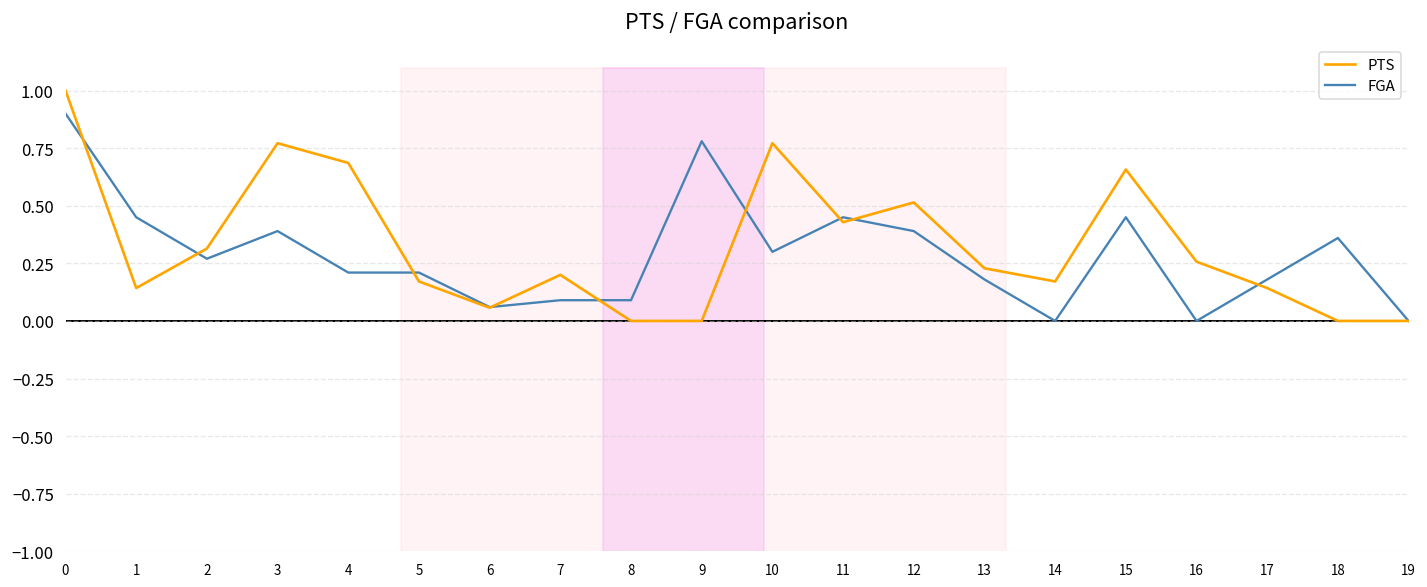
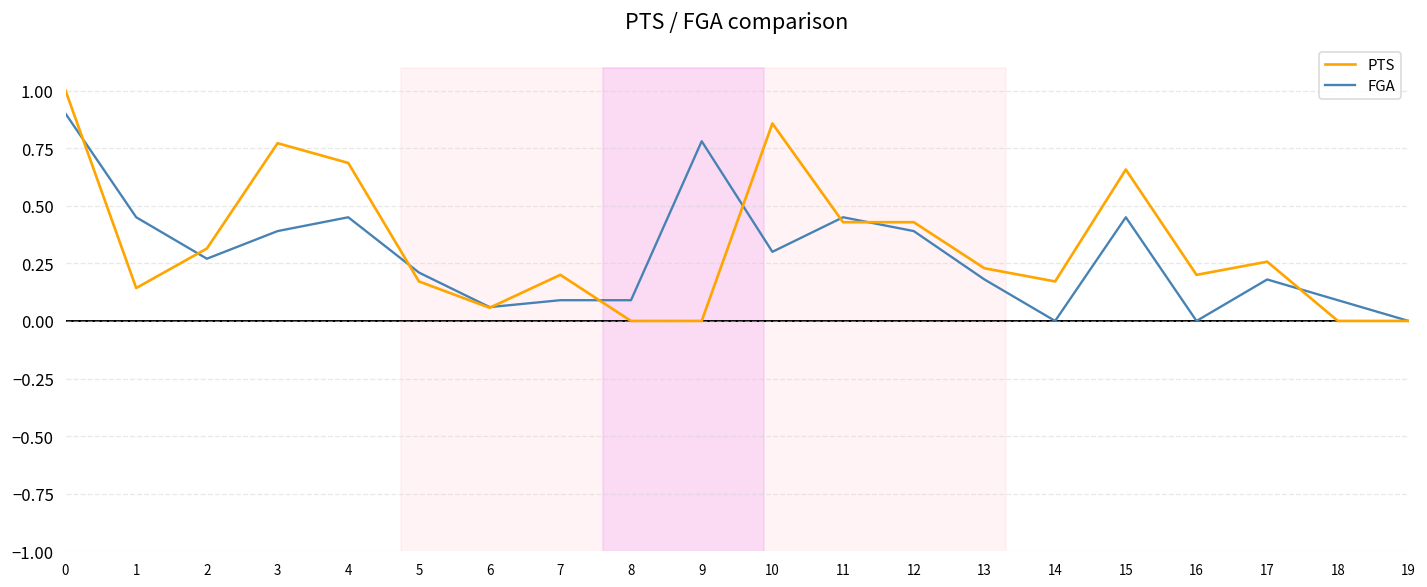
FGA, 4: 0.21 -> 0.45
PTS, 10: 0.77 -> 0.86
PTS, 12: 0.51 -> 0.43
PTS, 16: 0.26 -> 0.20
PTS, 17: 0.14 -> 0.26
FGA, 18: 0.36 -> 0.09
